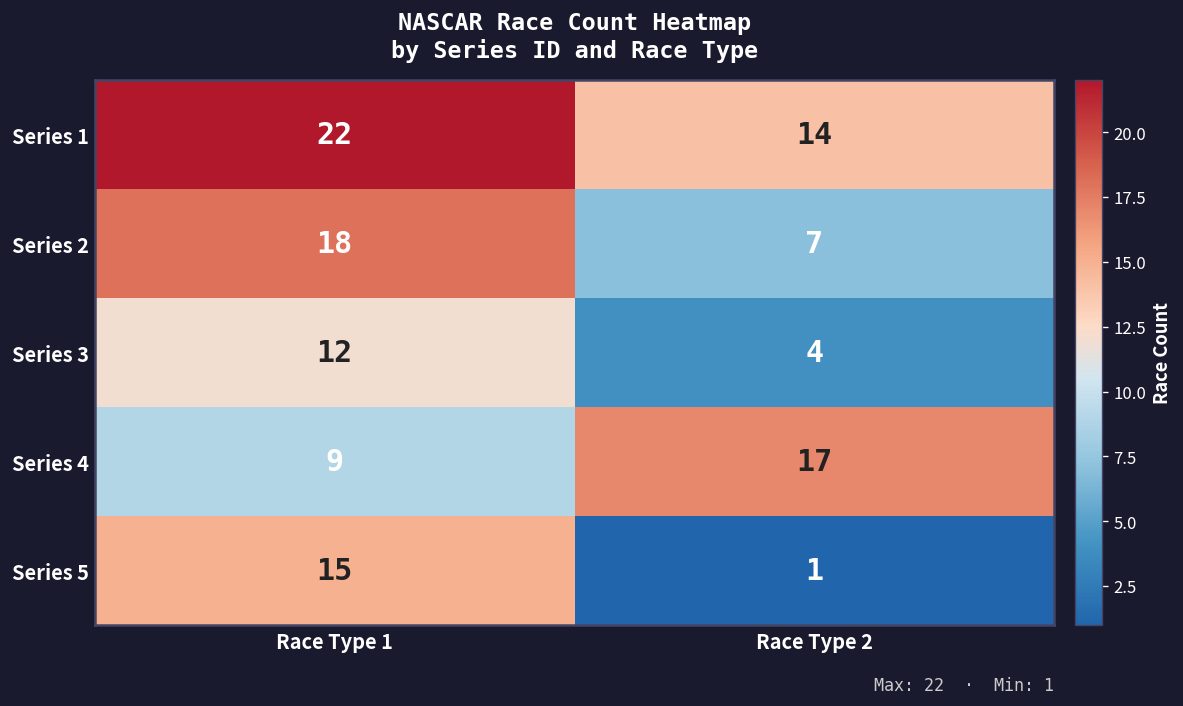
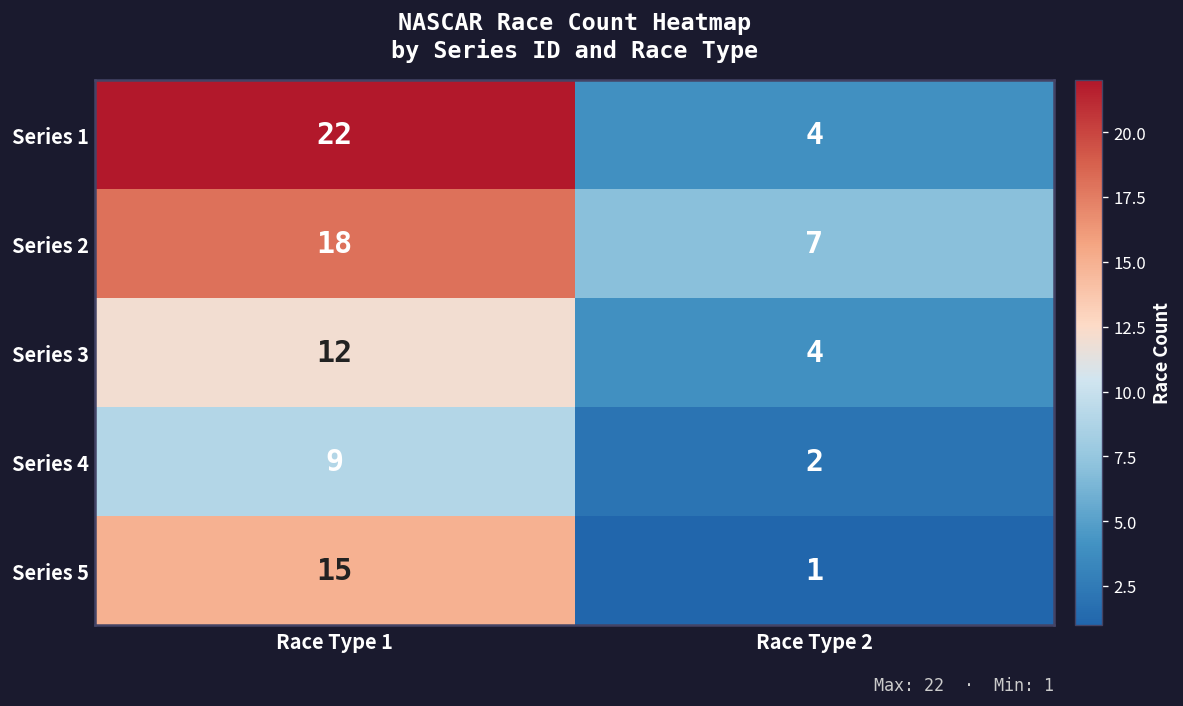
Series 1, Race Type 2: 14 -> 4
Series 4, Race Type 2: 17 -> 2
